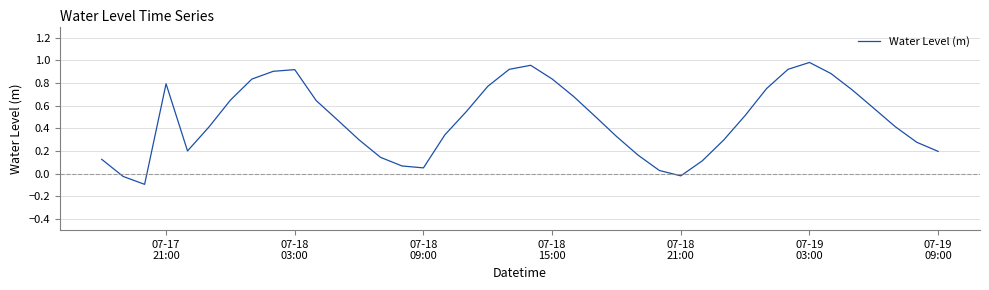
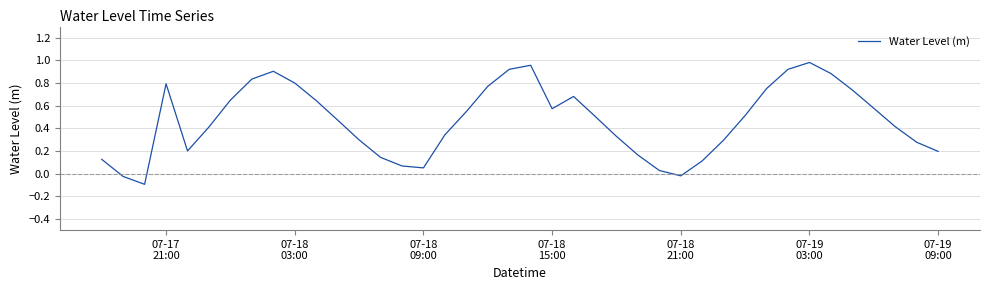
07-18 03:00: 0.92 -> 0.80
07-18 15:00: 0.84 -> 0.57
